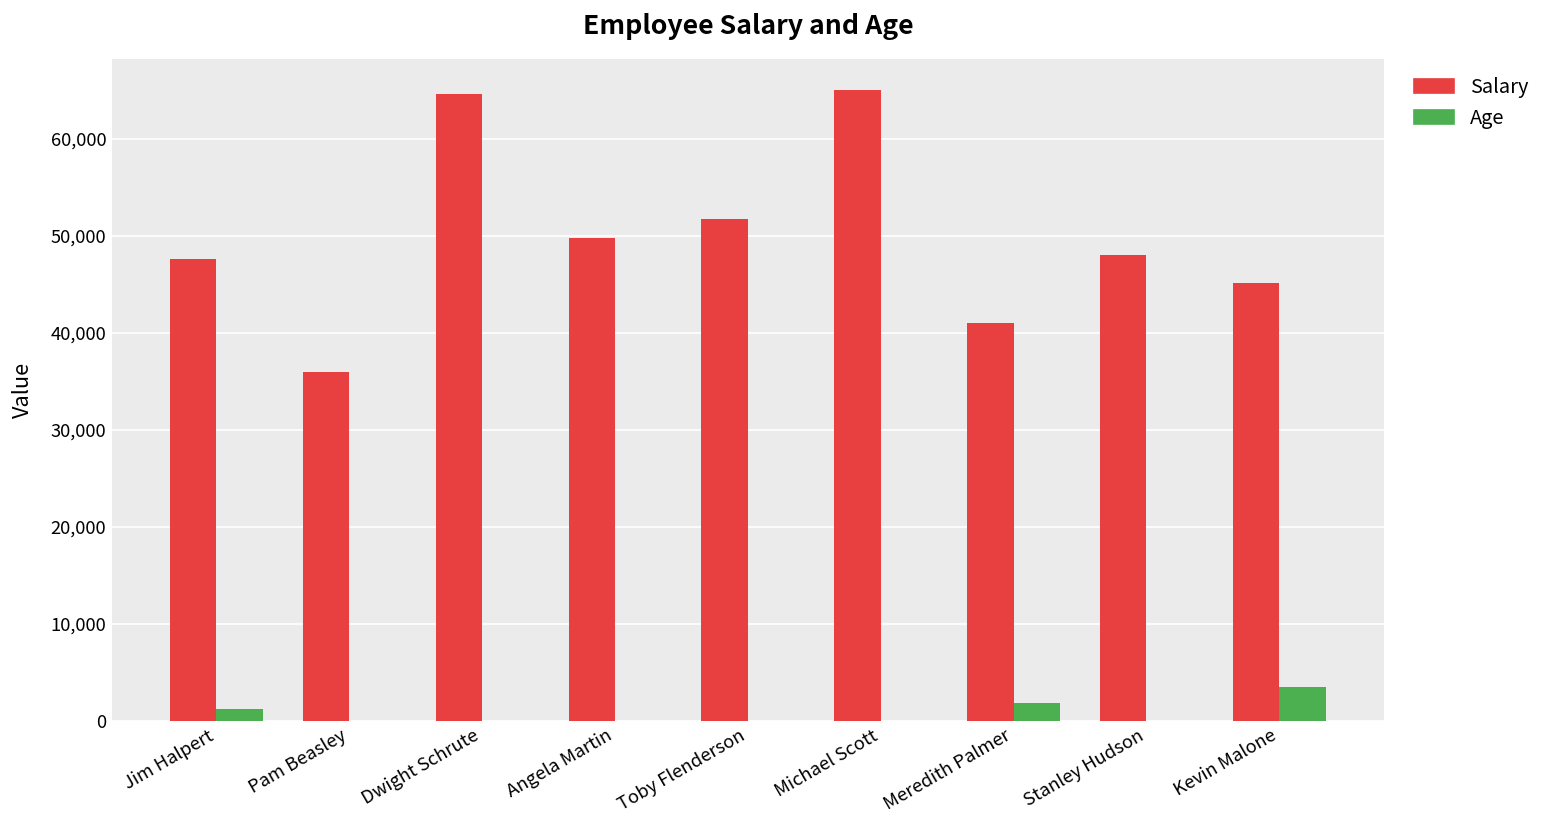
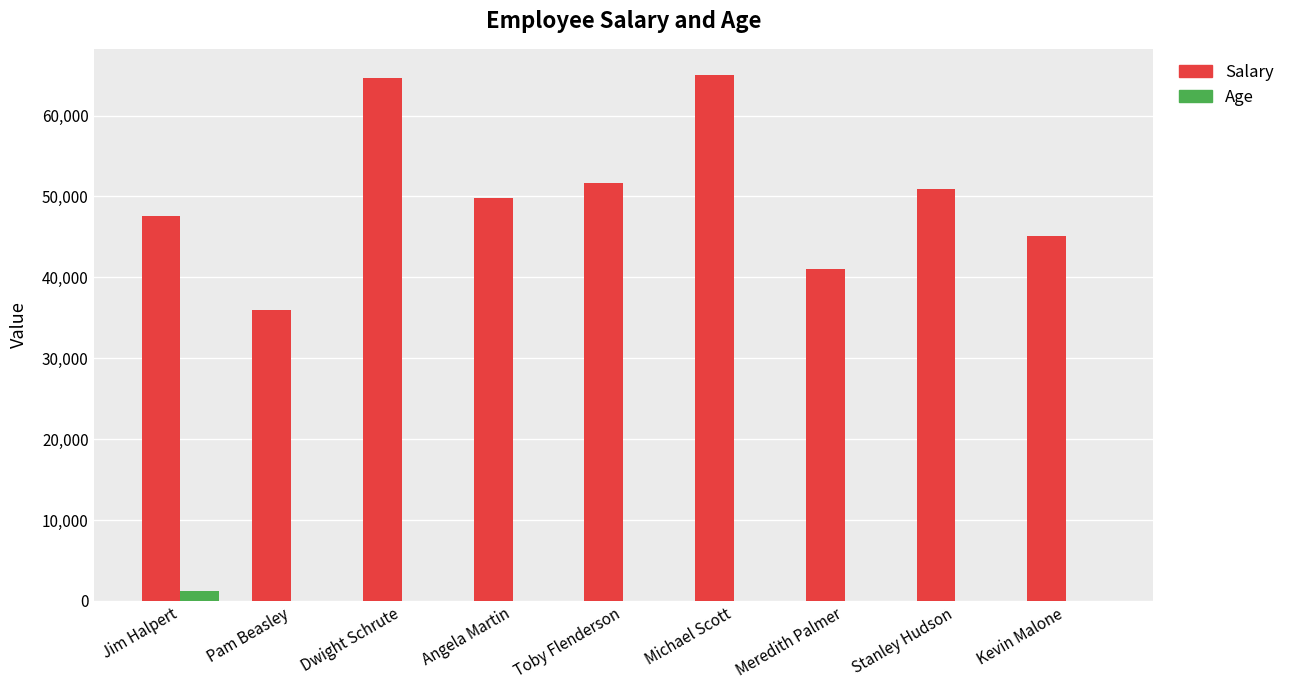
Age, Meredith Palmer: 2,000 -> 0
Salary, Stanley Hudson: 48,000 -> 51,000
Age, Kevin Malone: 3,000 -> 0
